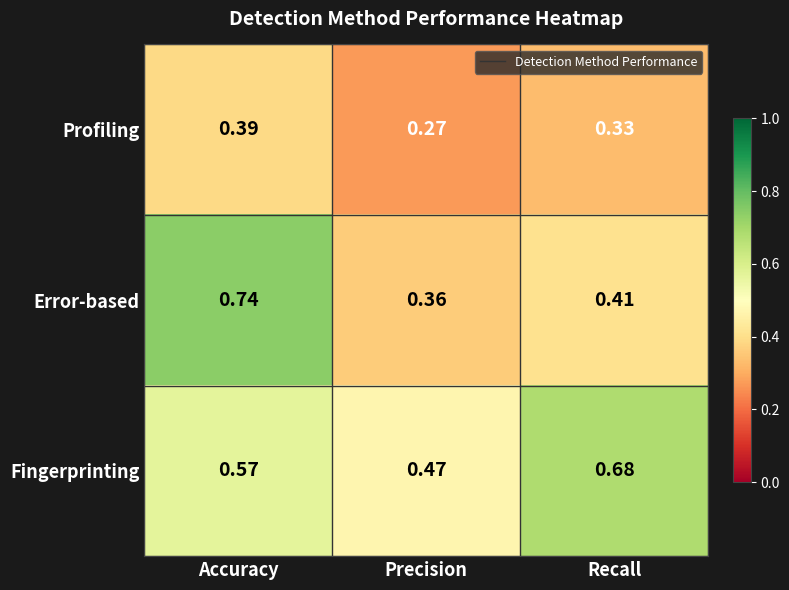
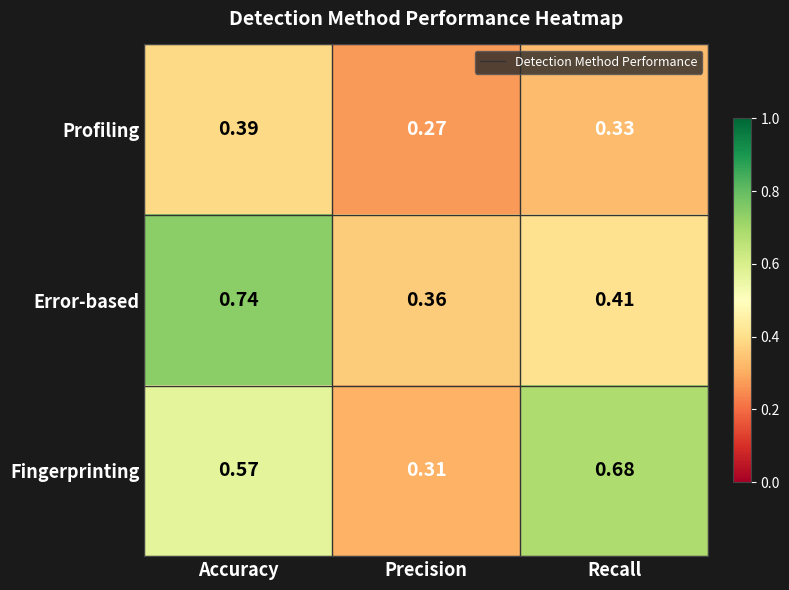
Fingerprinting, Precision: 0.47 -> 0.31
